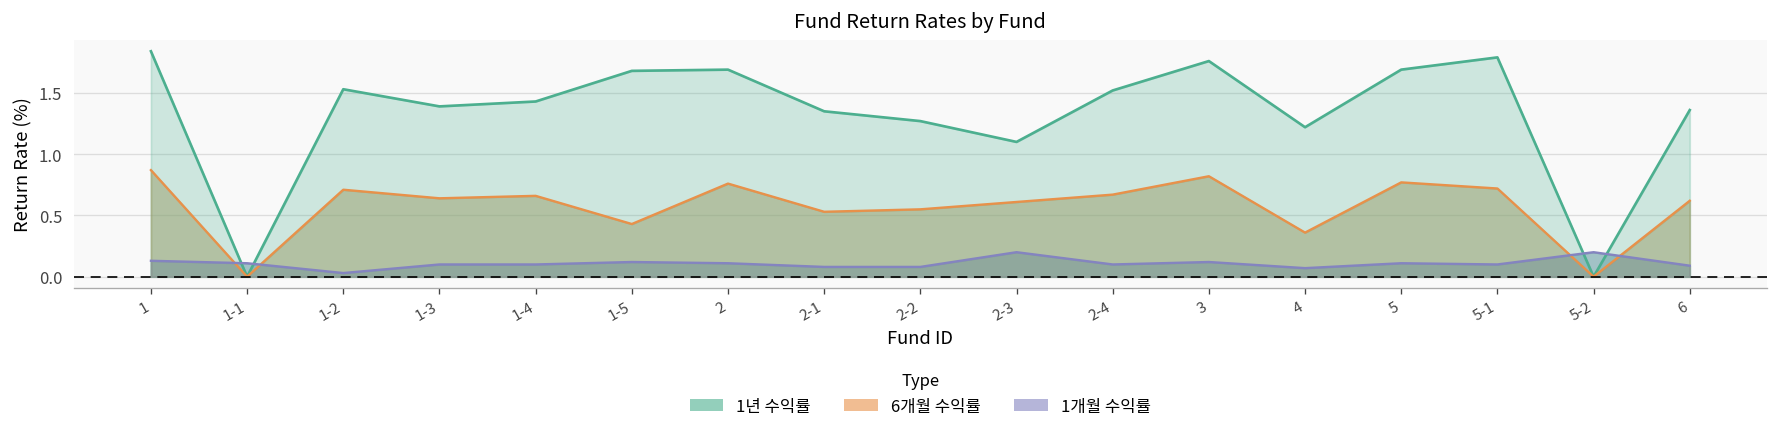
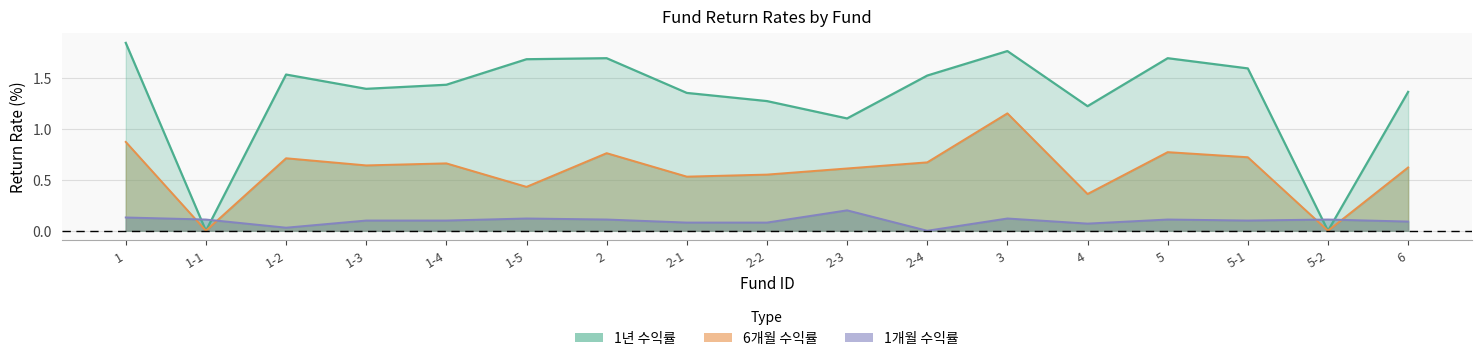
1개월 수익률, 2-4: 0.1 -> 0.0
6개월 수익률, 3: 0.82 -> 1.15
1년 수익률, 5-1: 1.79 -> 1.59
1개월 수익률, 5-2: 0.20 -> 0.11
